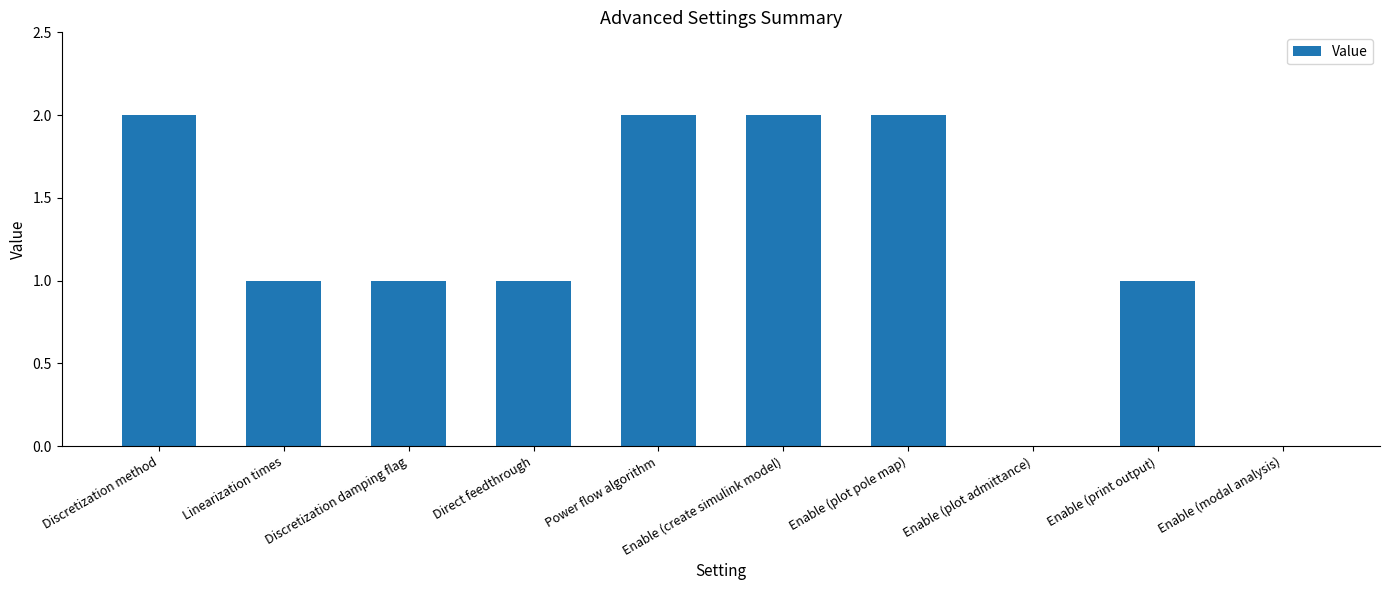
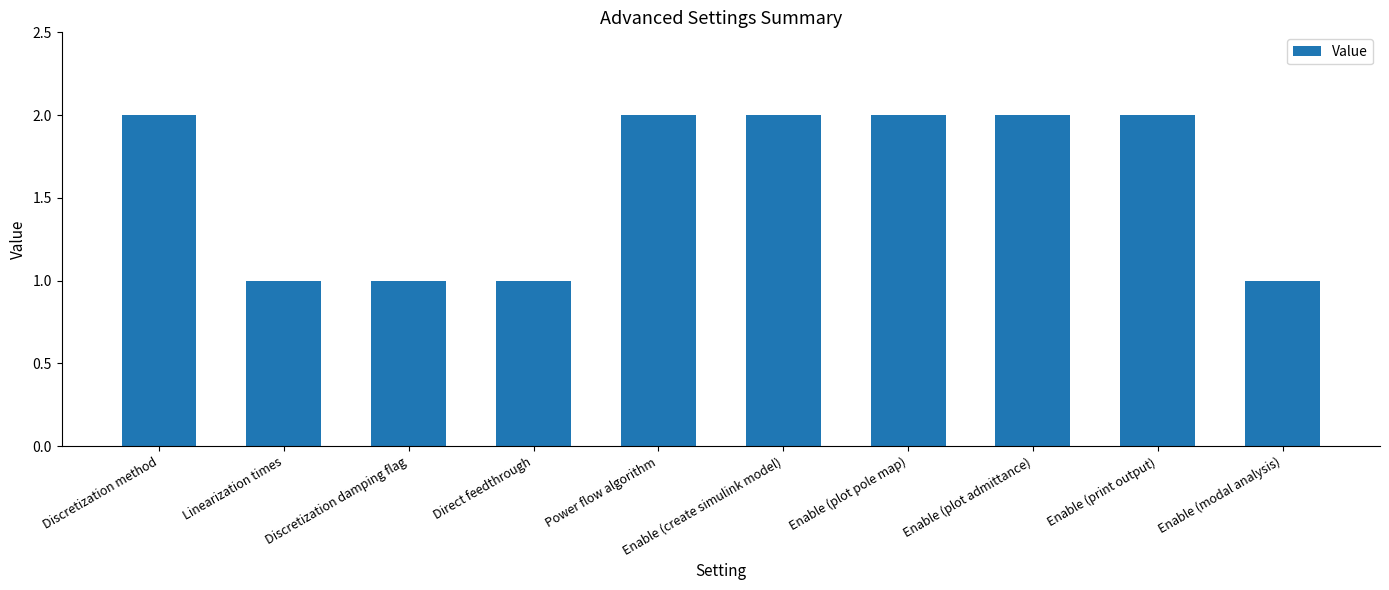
Enable (plot admittance): 0 -> 2
Enable (print output): 1 -> 2
Enable (modal analysis): 0 -> 1
